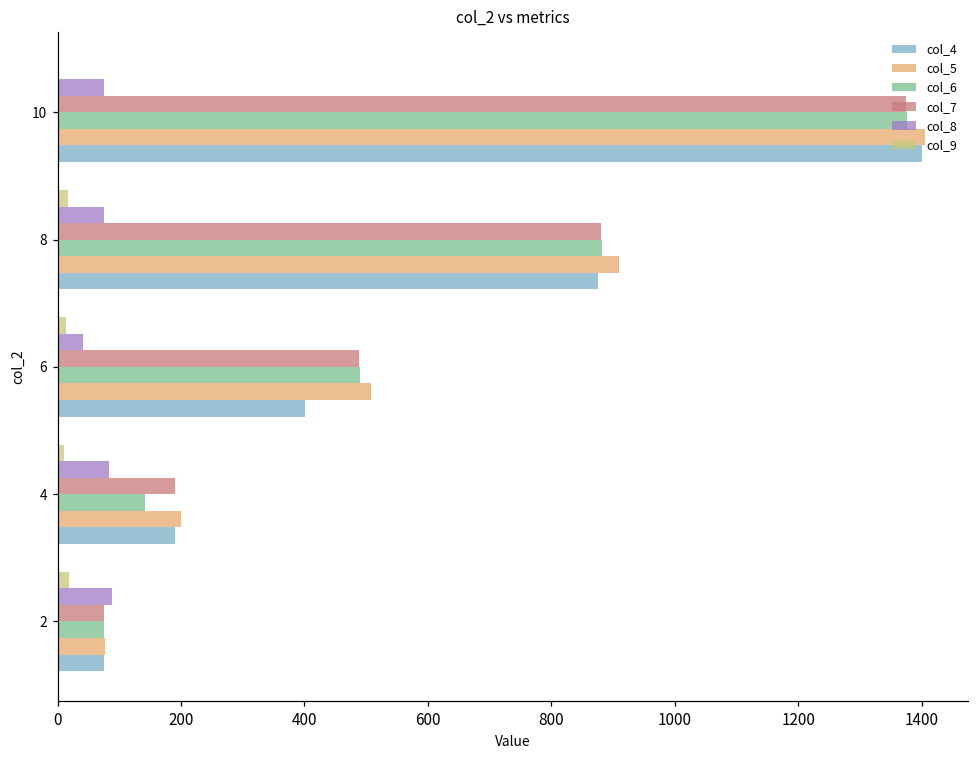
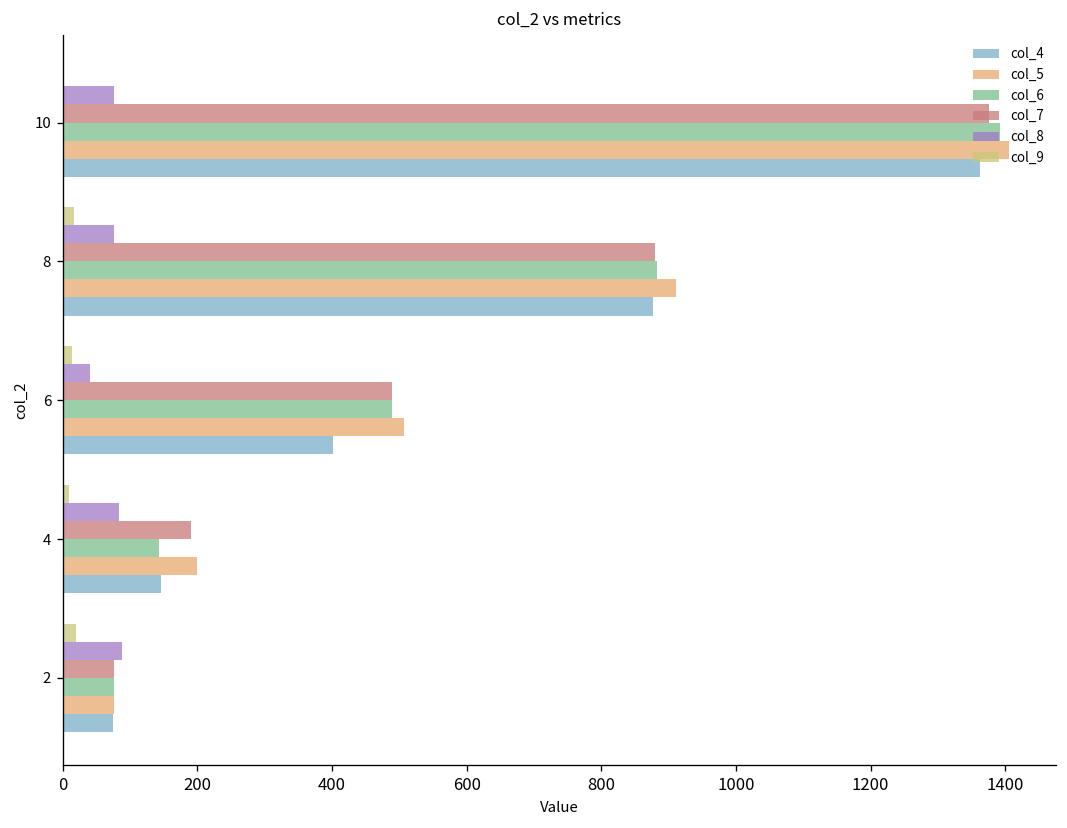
col_6, 10: 1380 -> 1390
col_4, 10: 1400 -> 1360
col_4, 4: 190 -> 150
